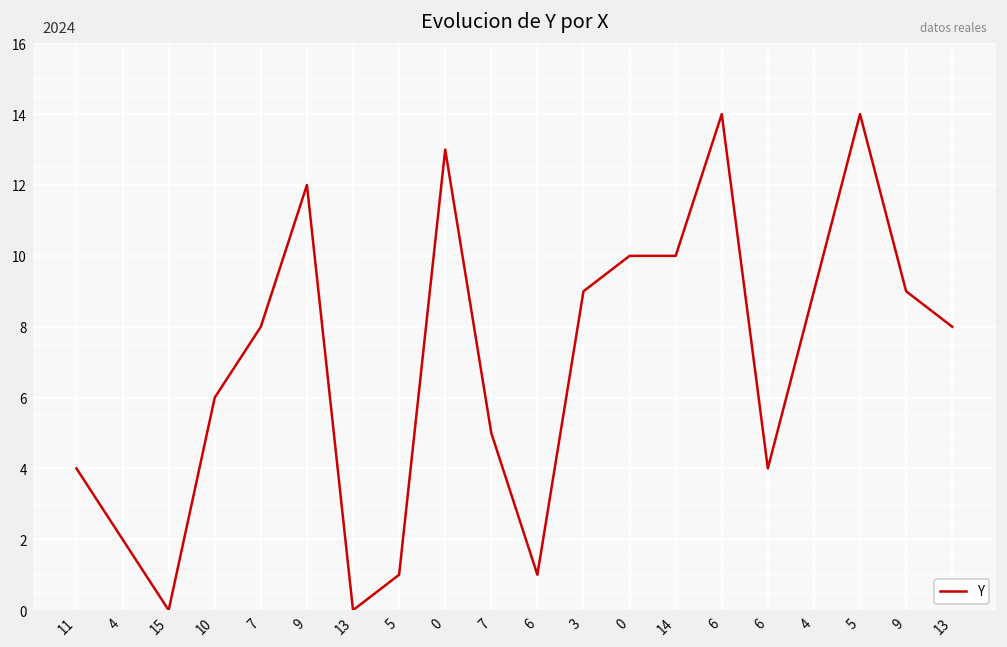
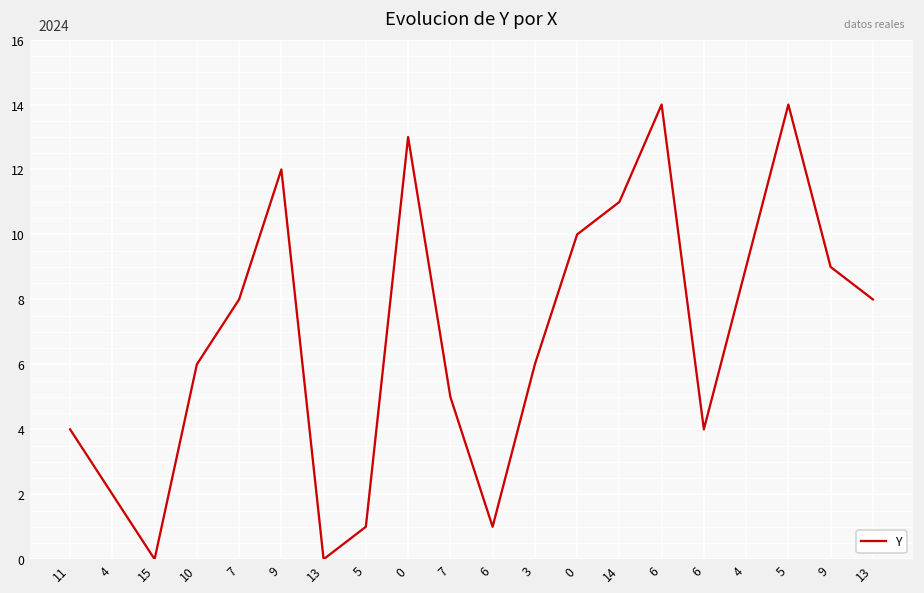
3: 9 -> 6
14: 10 -> 11
